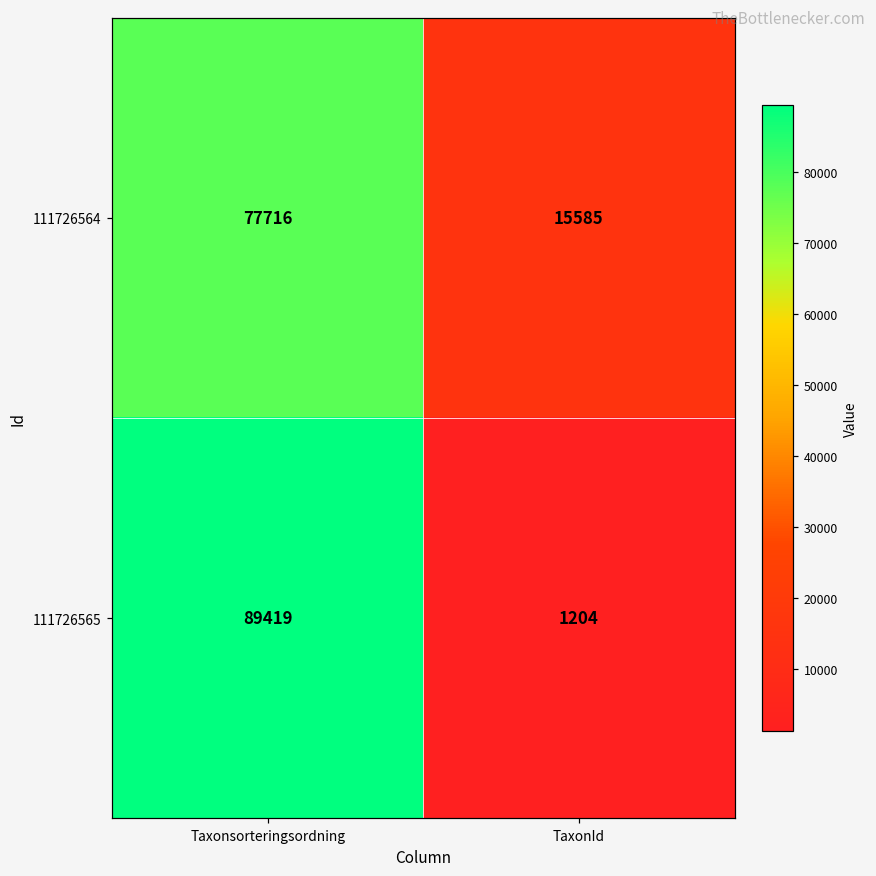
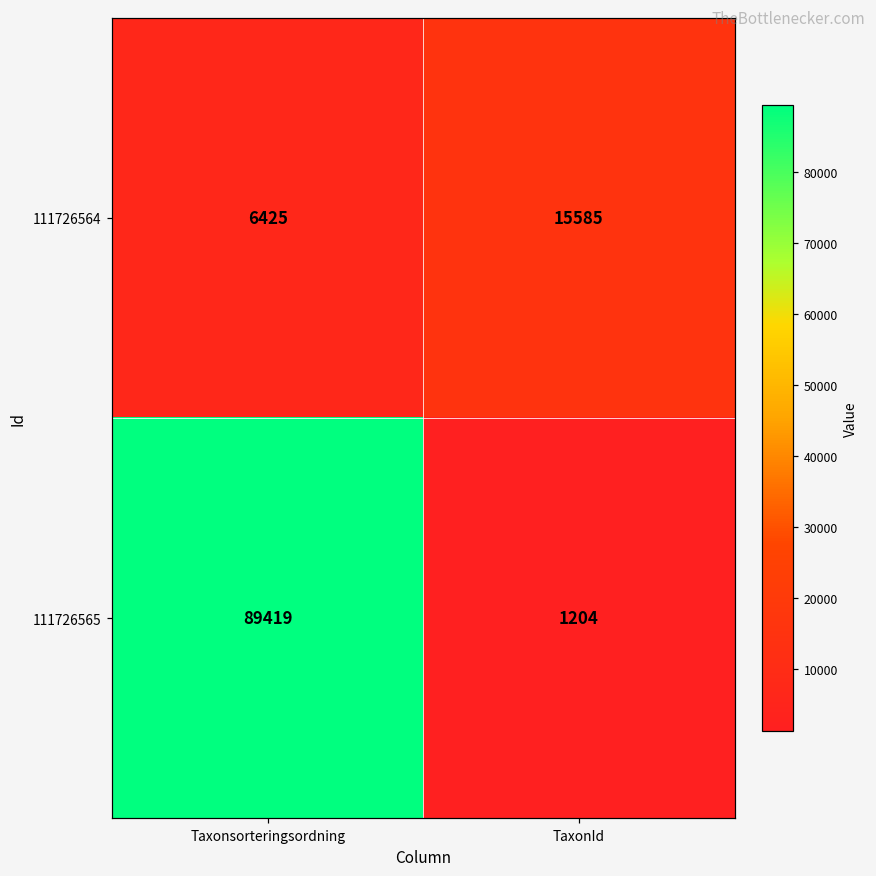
111726564, Taxonsorteringsordning: 77716 -> 6425
